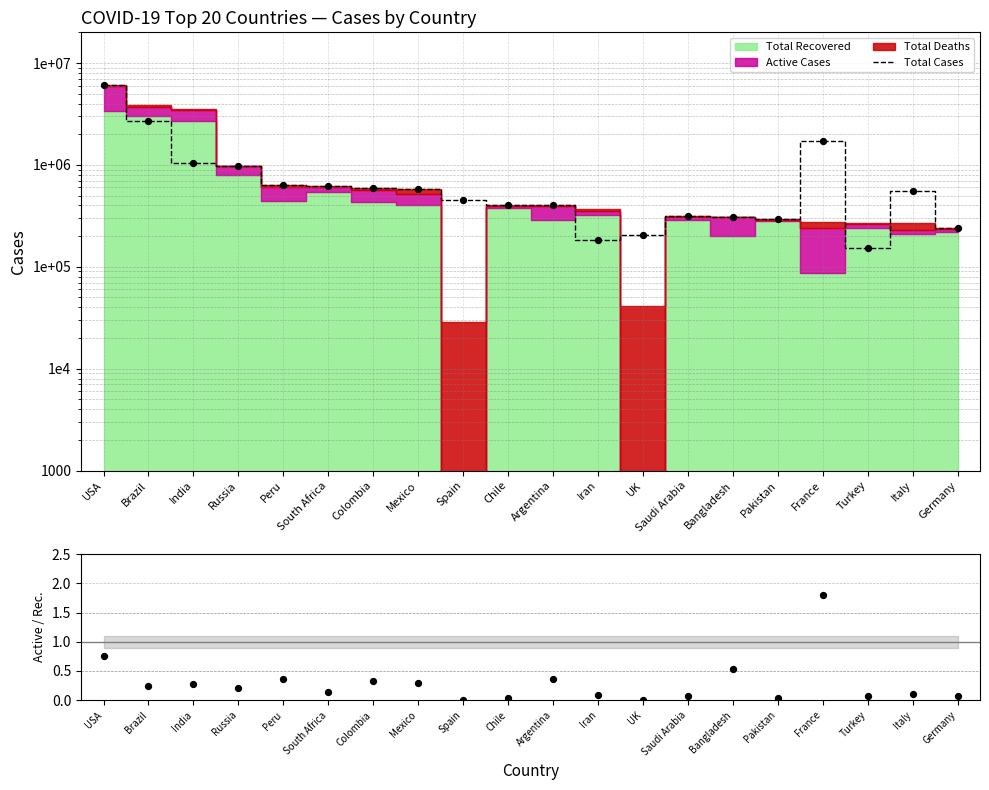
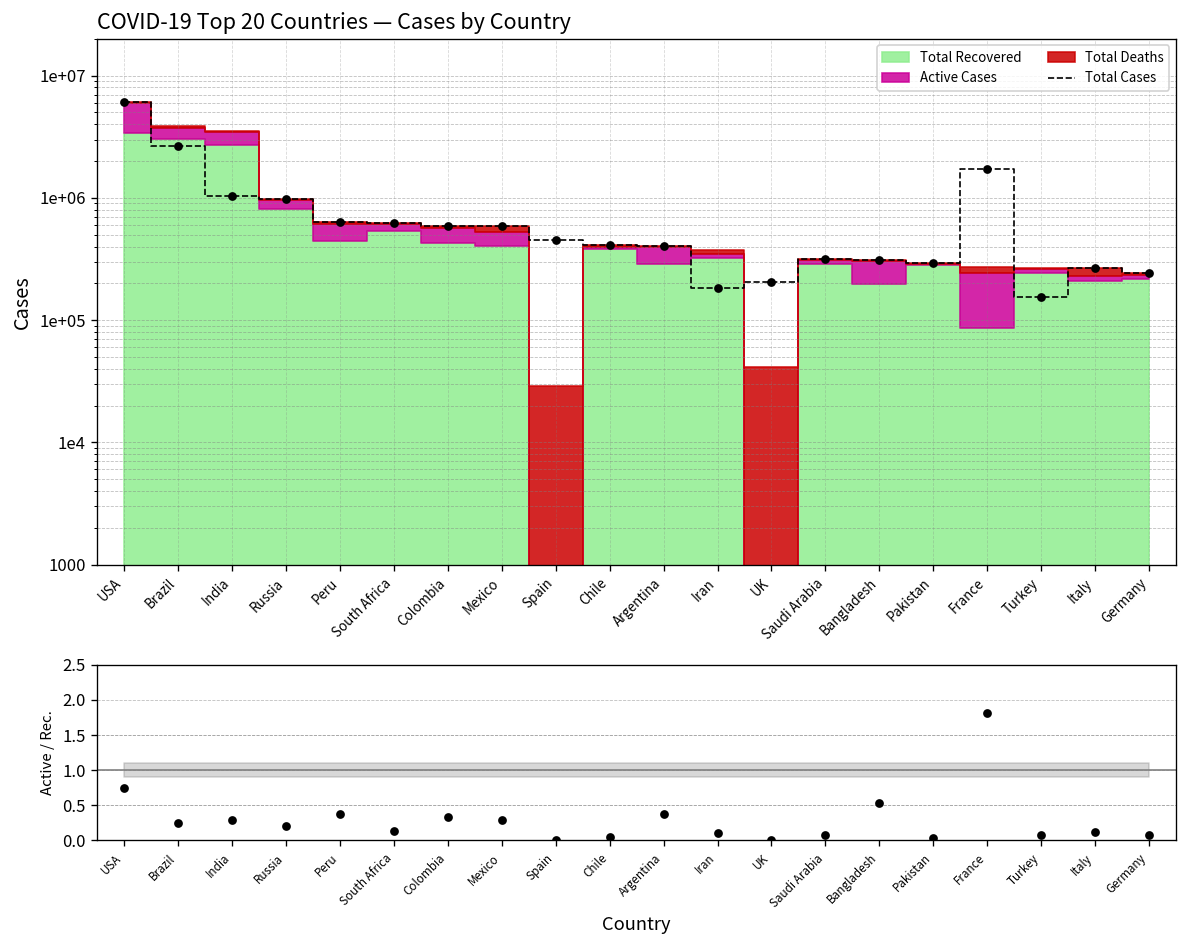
COVID-19 Top 20 Countries — Cases by Country, Total Cases, Italy: 500000 -> 270000
